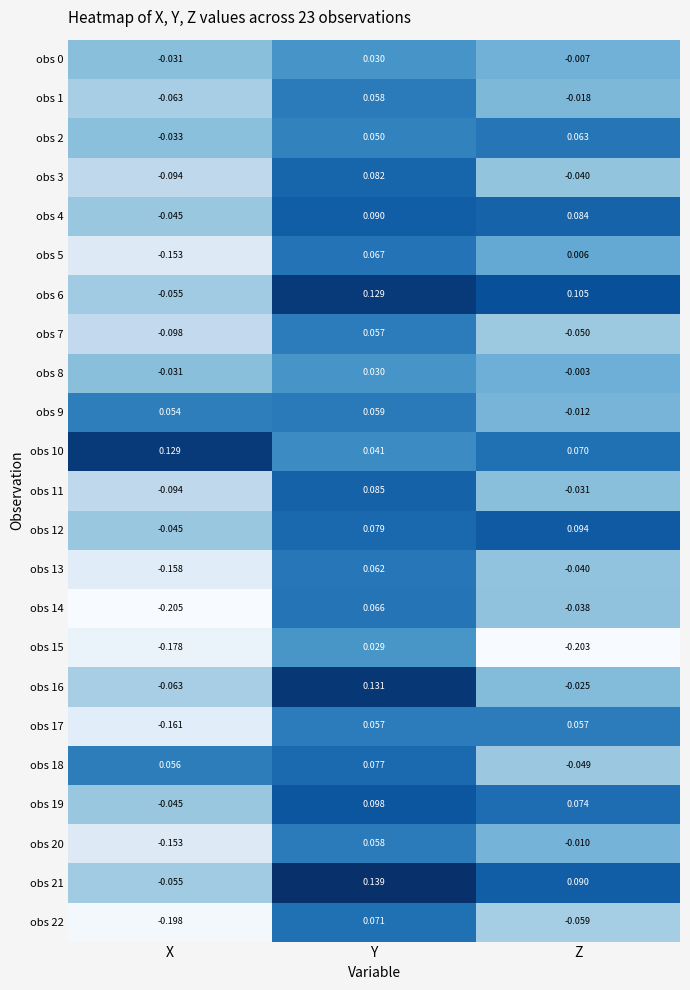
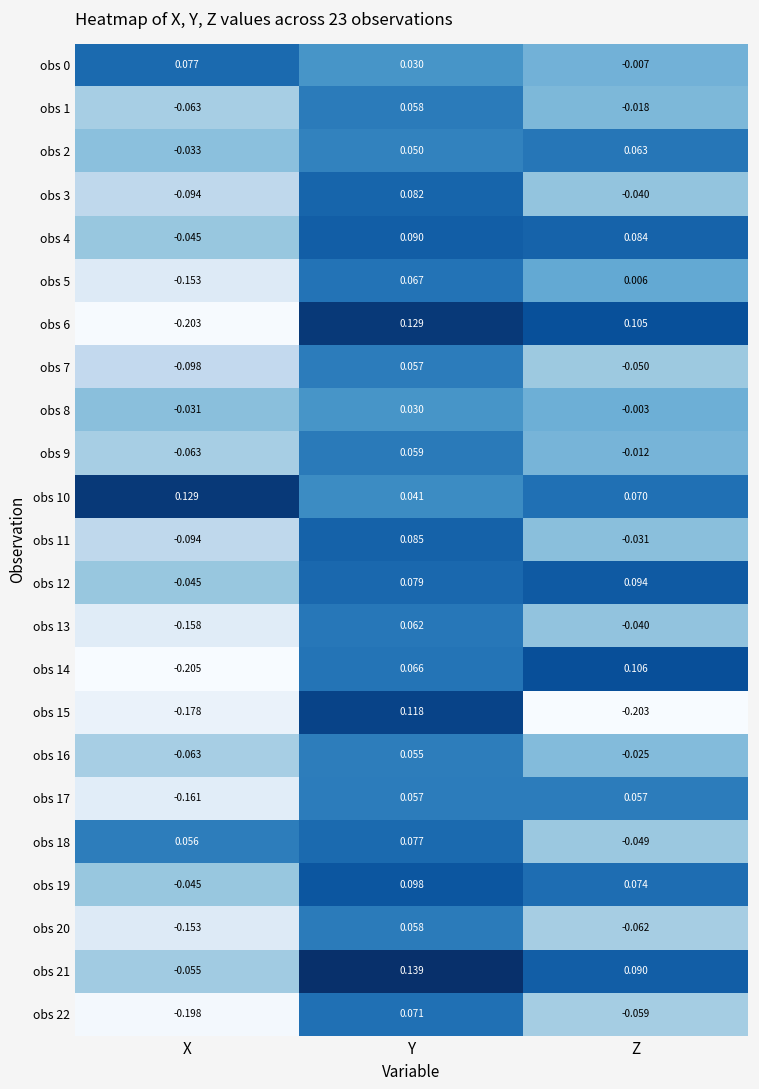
obs 0, X: -0.031 -> 0.077
obs 6, X: -0.055 -> -0.203
obs 9, X: 0.054 -> -0.063
obs 14, Z: -0.038 -> 0.106
obs 15, Y: 0.029 -> 0.118
obs 16, Y: 0.131 -> 0.055
obs 20, Z: -0.010 -> -0.062
